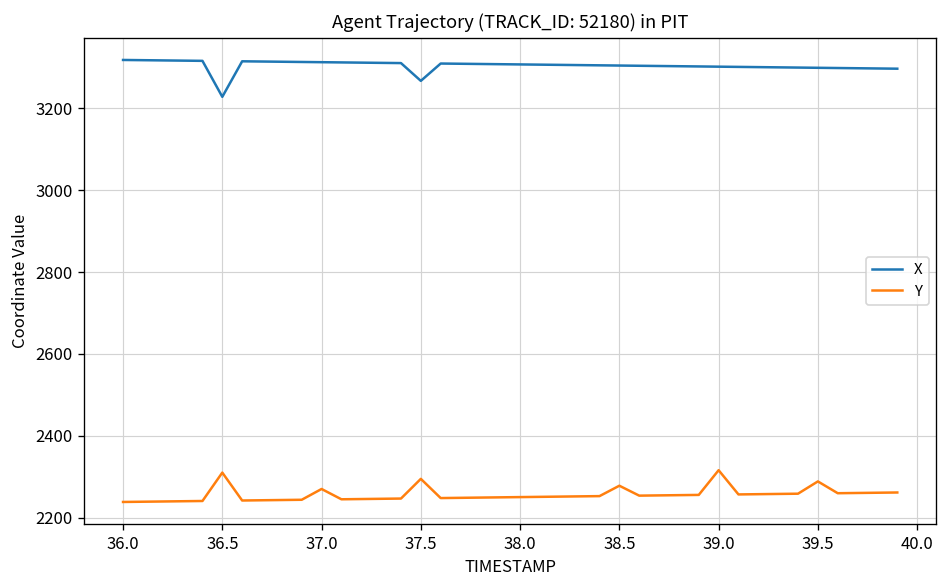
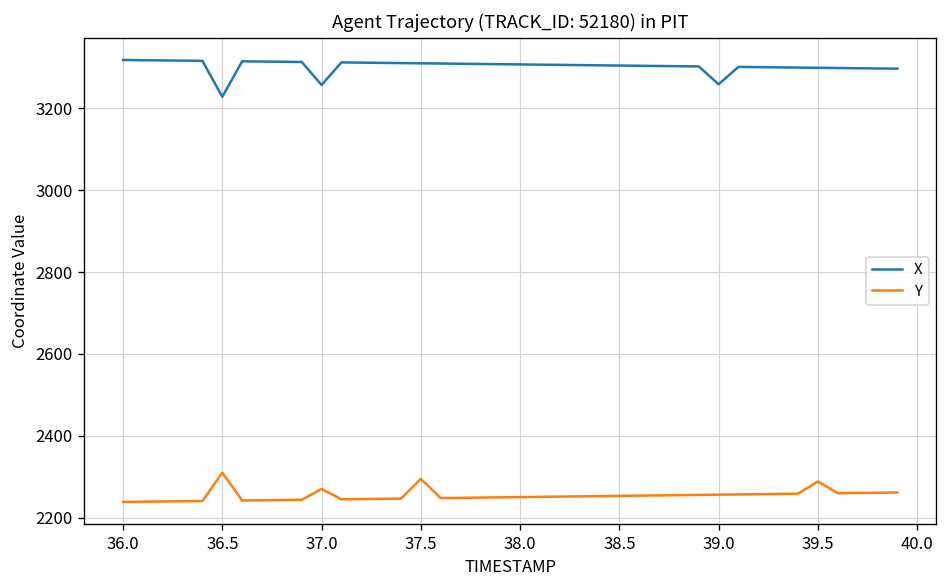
X, 37.0: 3310 -> 3260
X, 37.5: 3270 -> 3310
Y, 38.5: 2280 -> 2250
X, 39.0: 3300 -> 3260
Y, 39.0: 2320 -> 2260
